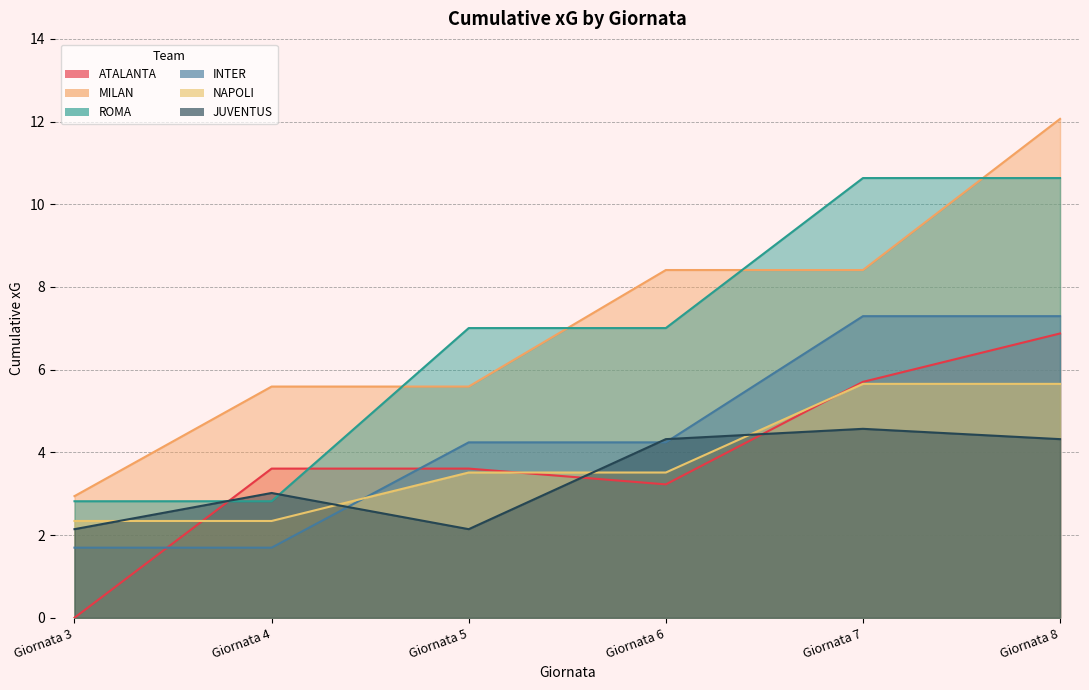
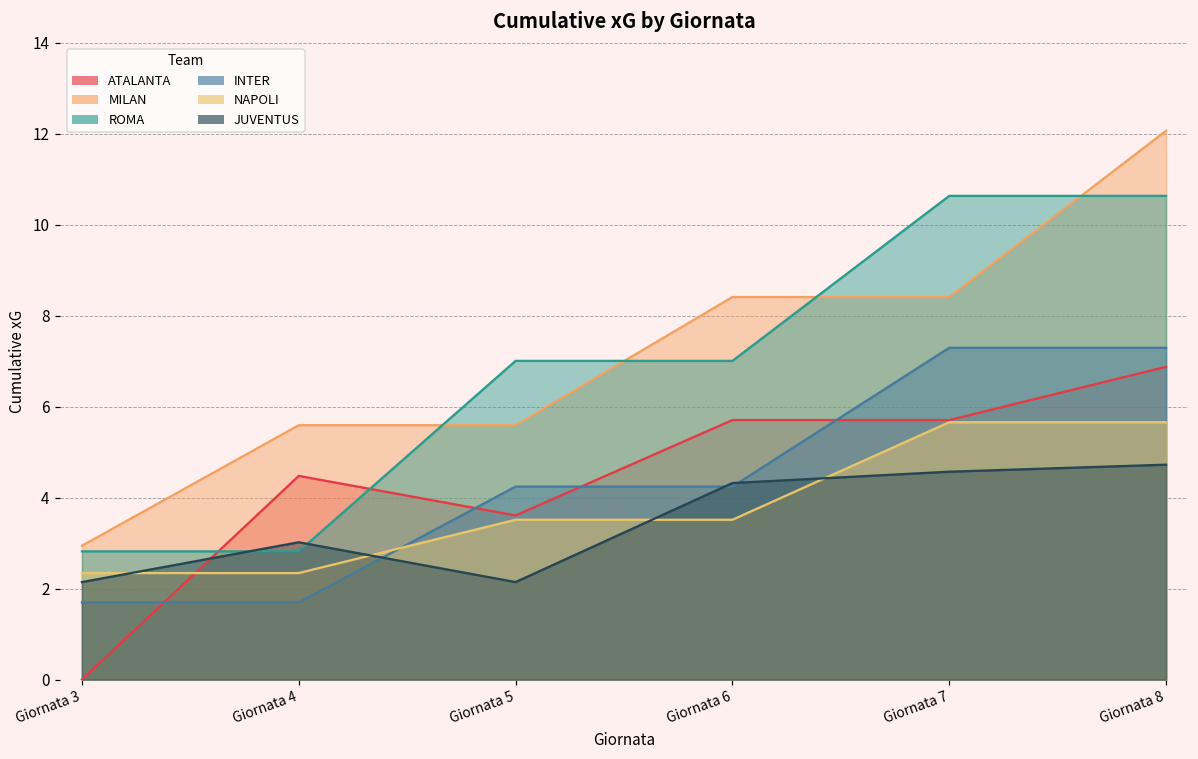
ATALANTA, Giornata 4: 3.6 -> 4.5
ATALANTA, Giornata 6: 3.2 -> 5.7
JUVENTUS, Giornata 8: 4.3 -> 4.7
